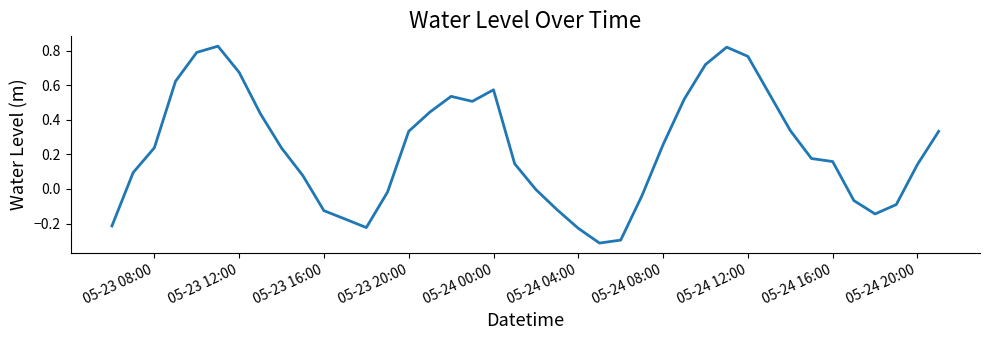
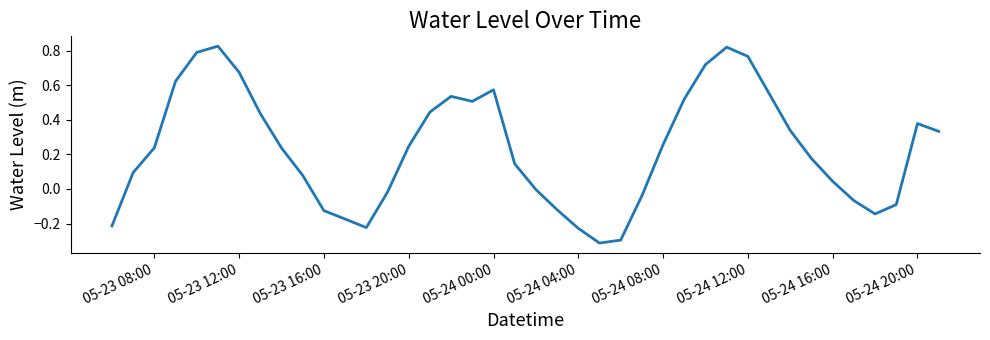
05-23 20:00: 0.33 -> 0.25
05-24 16:00: 0.16 -> 0.04
05-24 20:00: 0.14 -> 0.38
